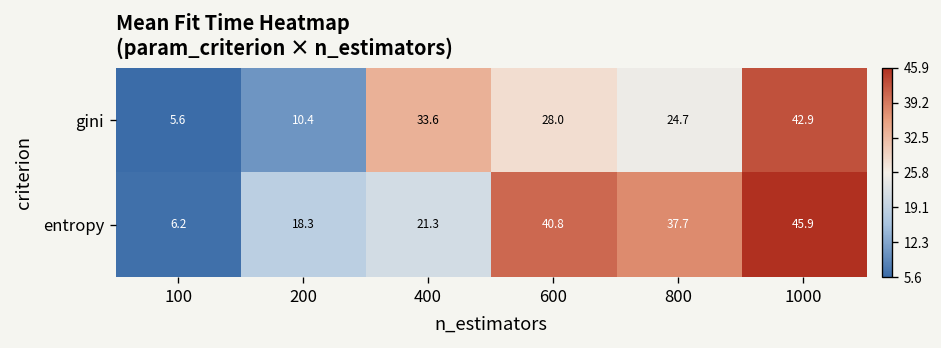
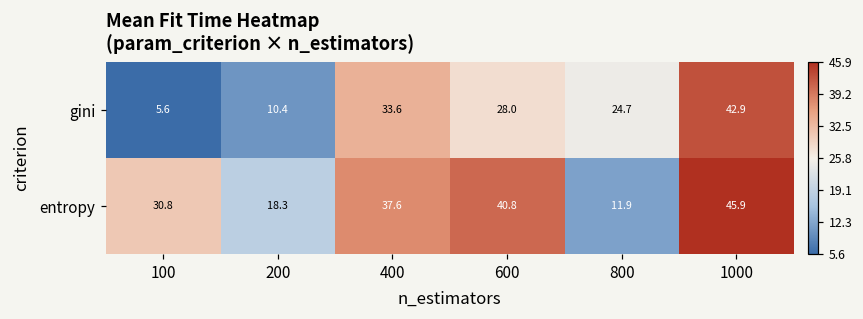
entropy, 100: 6.2 -> 30.8
entropy, 400: 21.3 -> 37.6
entropy, 800: 37.7 -> 11.9
